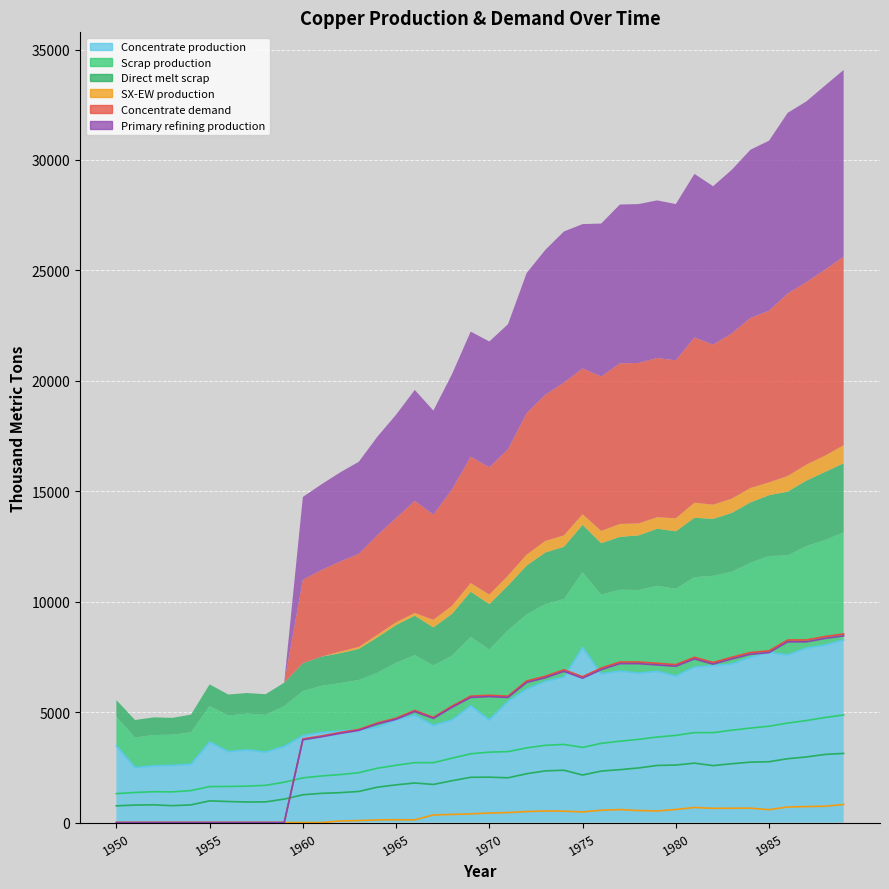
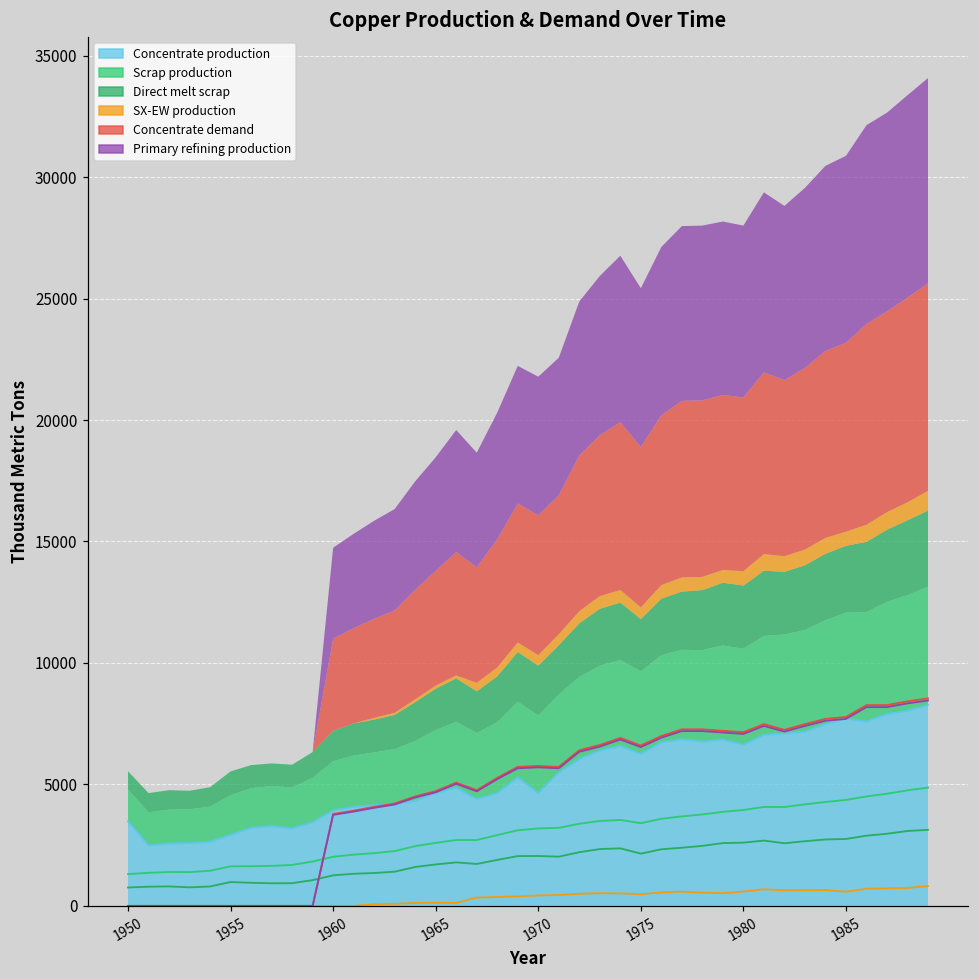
Concentrate production, 1955: 3600 -> 2900
Concentrate production, 1975: 7900 -> 6300
